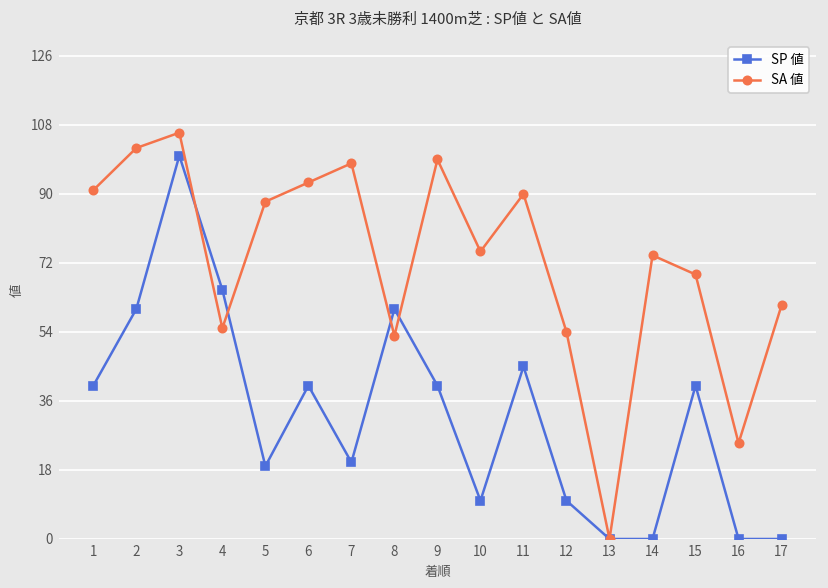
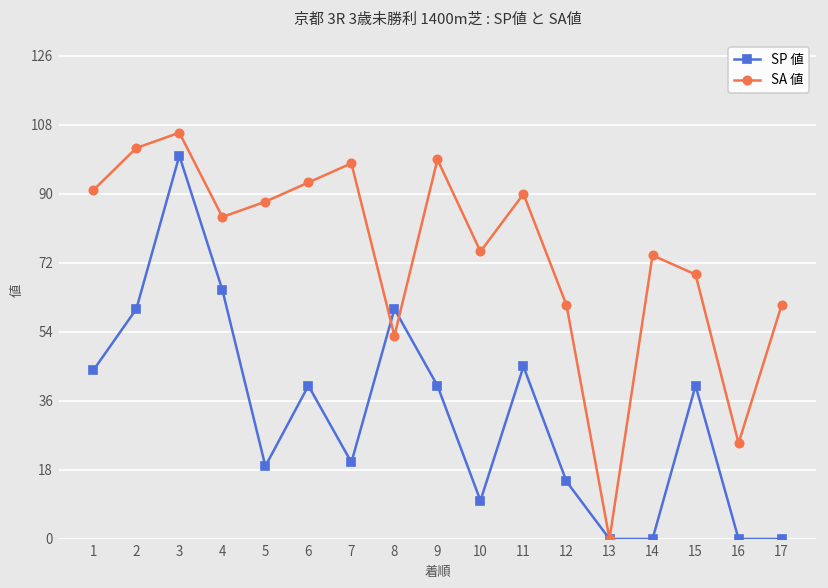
SP 値, 1: 40 -> 44
SA 値, 4: 55 -> 84
SP 値, 12: 10 -> 15
SA 値, 12: 54 -> 61
